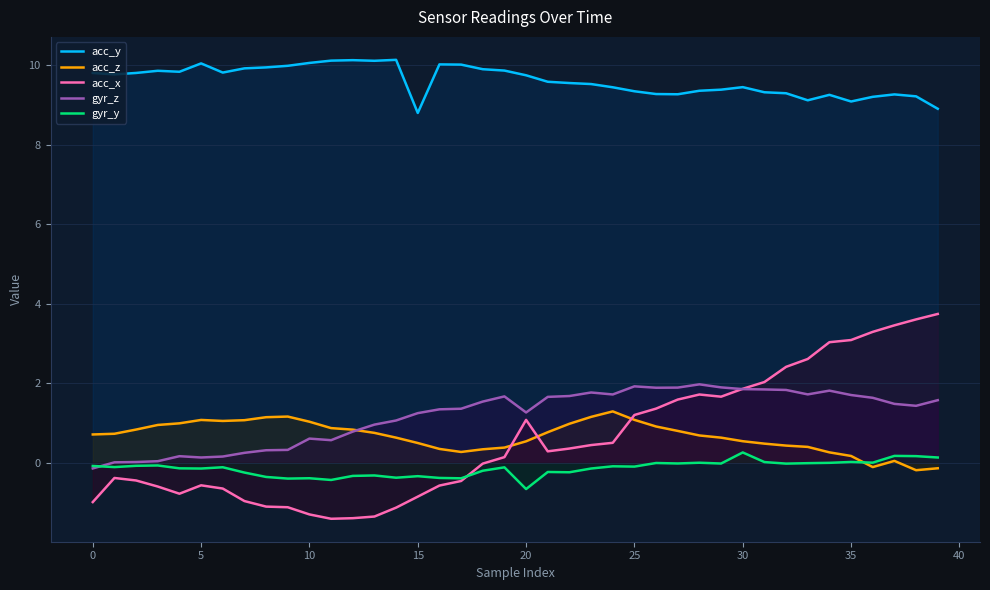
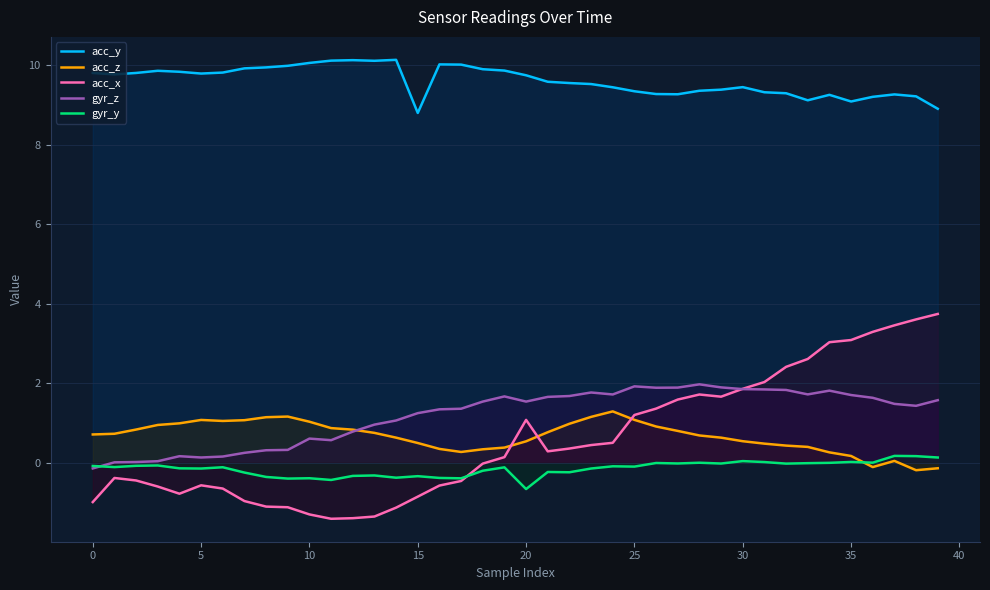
acc_y, 5: 10.0 -> 9.8
gyr_z, 20: 1.3 -> 1.5
gyr_y, 30: 0.3 -> 0.0
